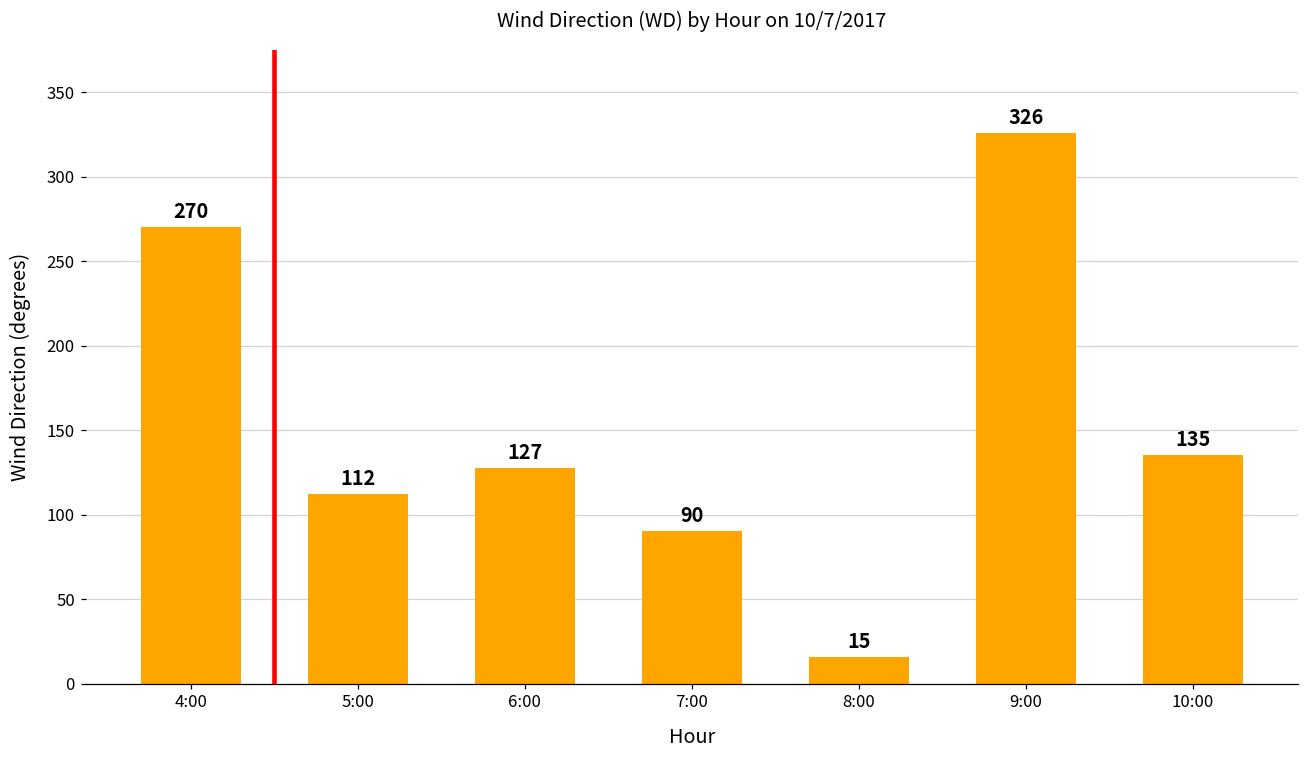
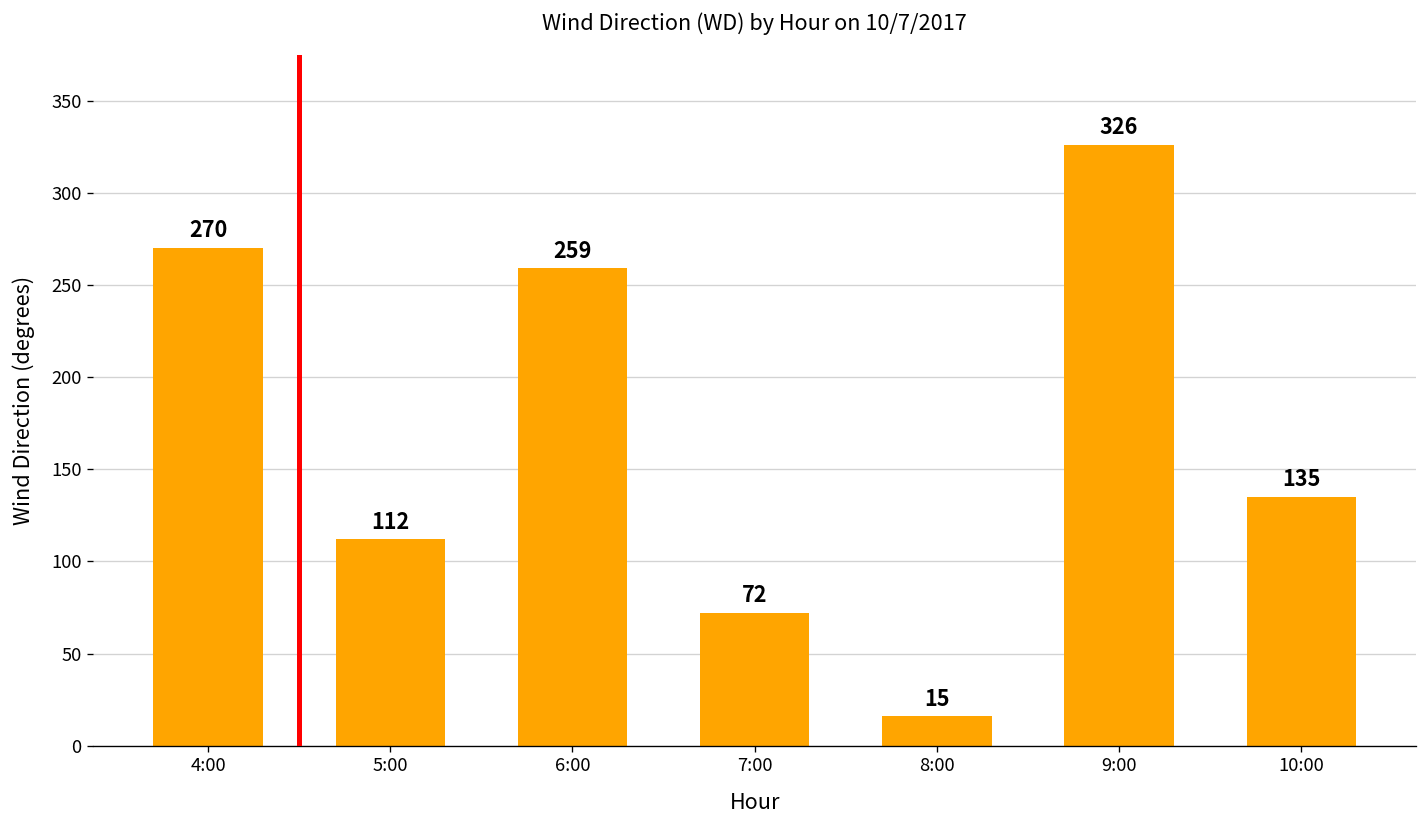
6:00: 127 -> 259
7:00: 90 -> 72
